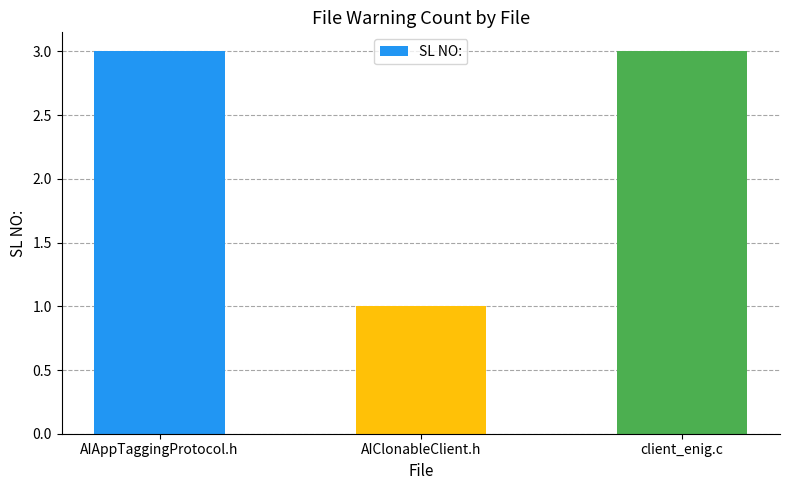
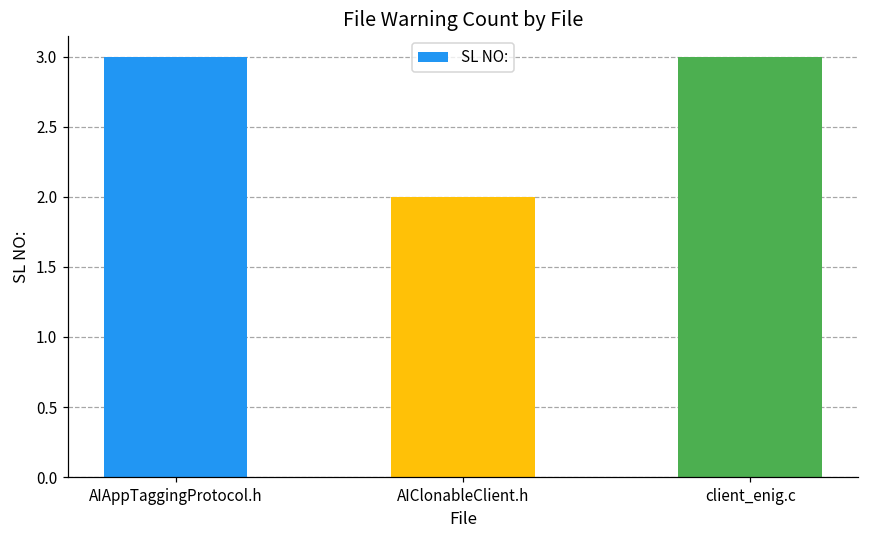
AIClonableClient.h: 1 -> 2
